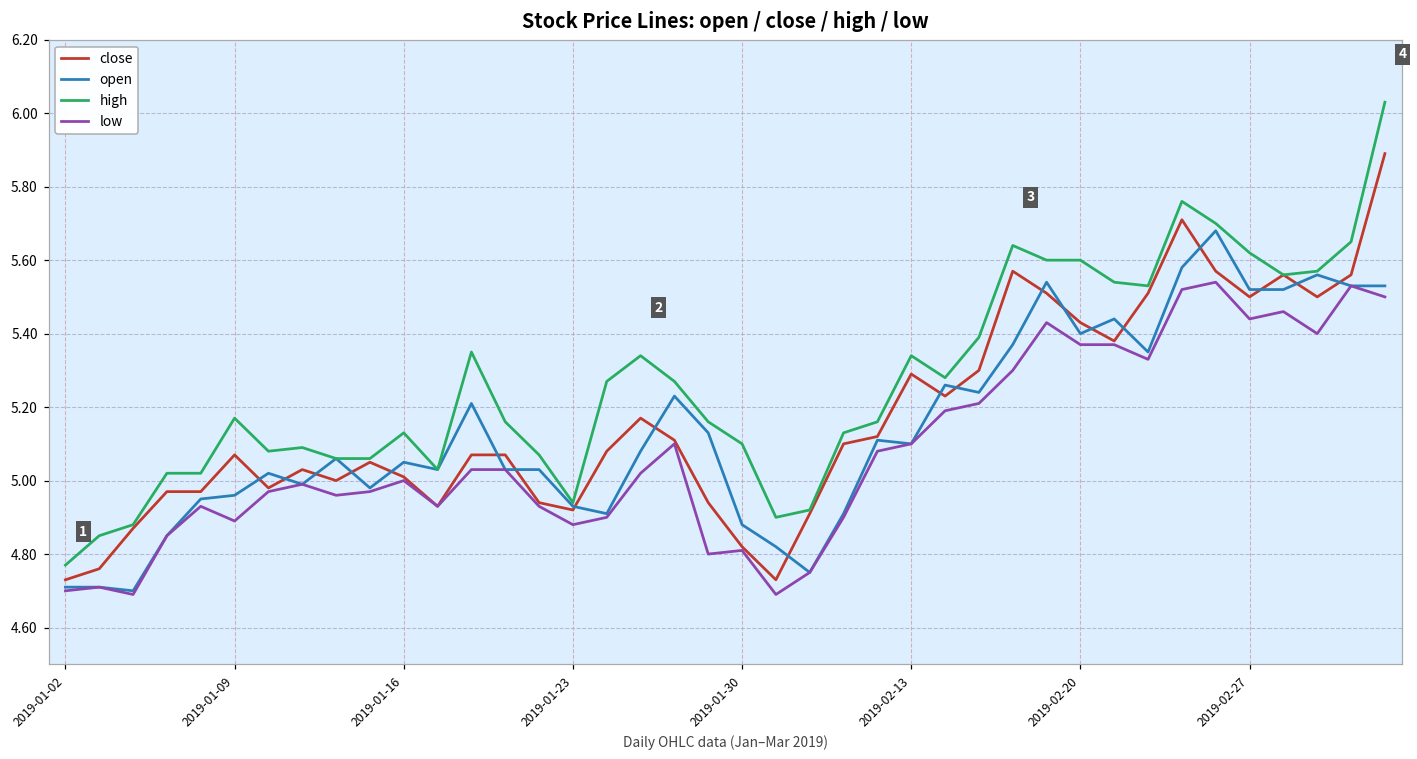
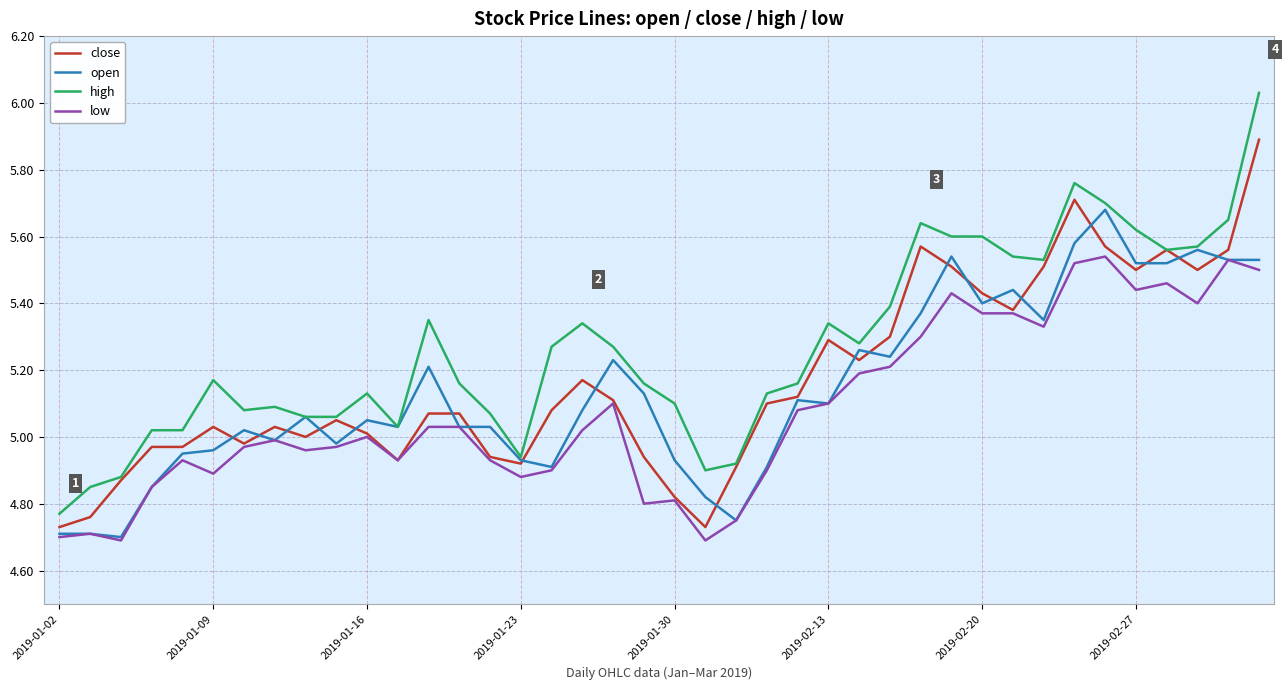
close, 2019-01-09: 5.07 -> 5.03
open, 2019-01-30: 4.88 -> 4.93
